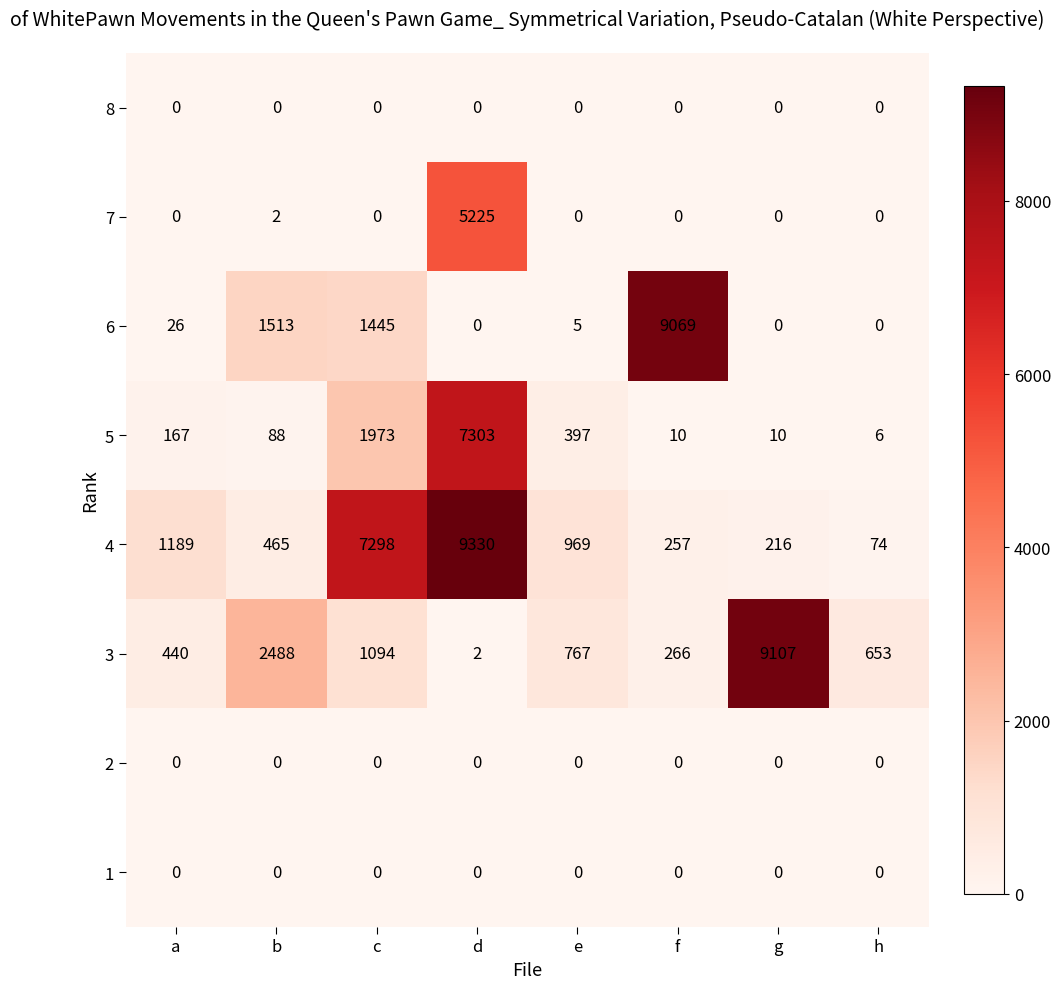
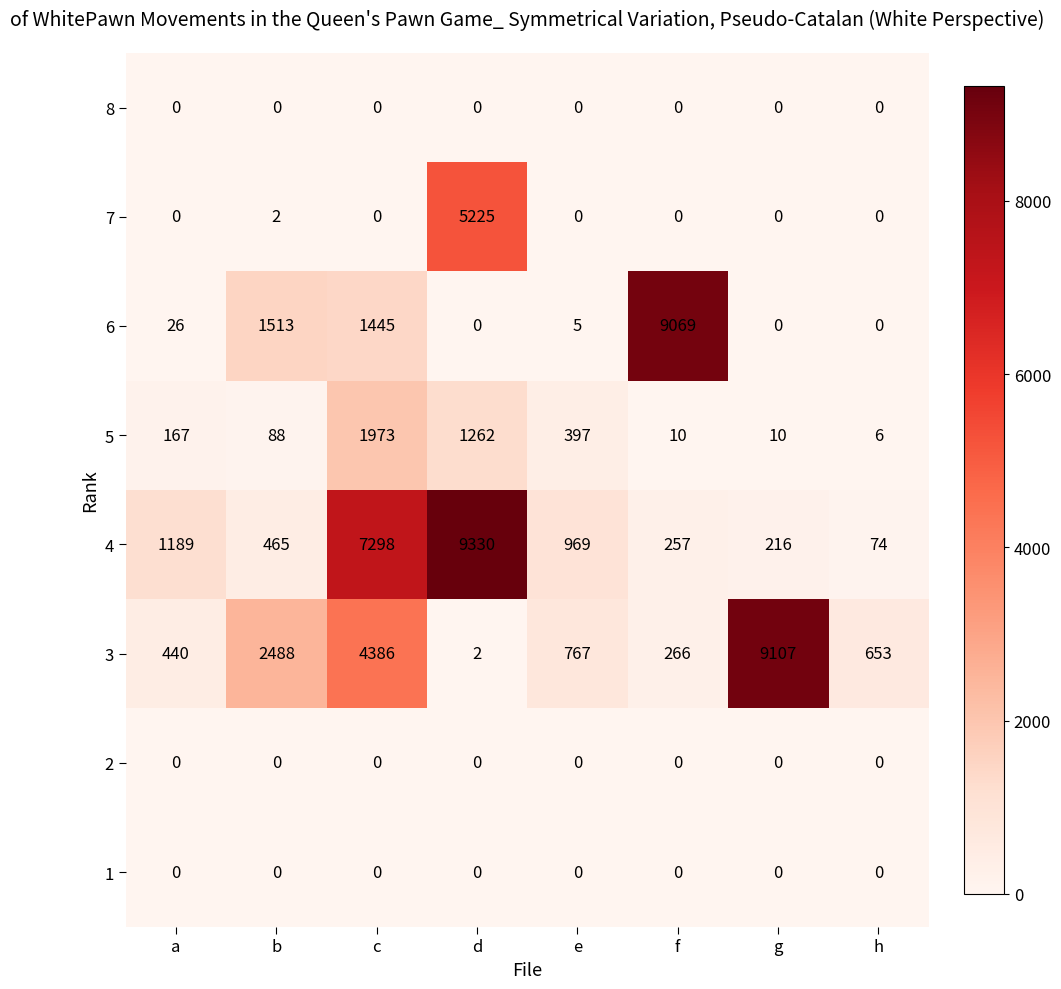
5, d: 7303 -> 1262
3, c: 1094 -> 4386
